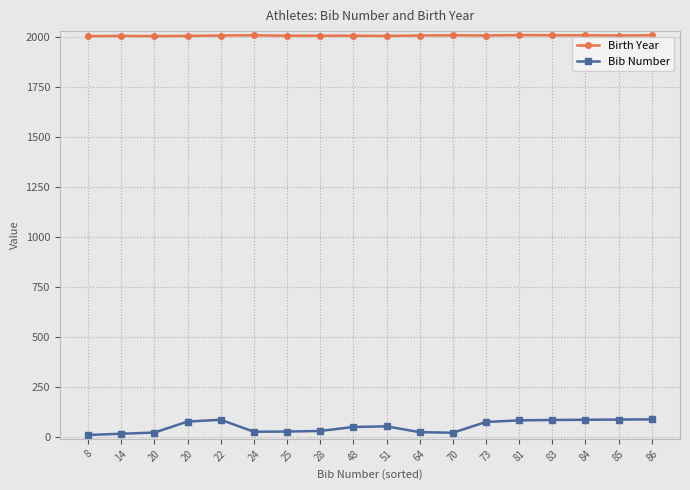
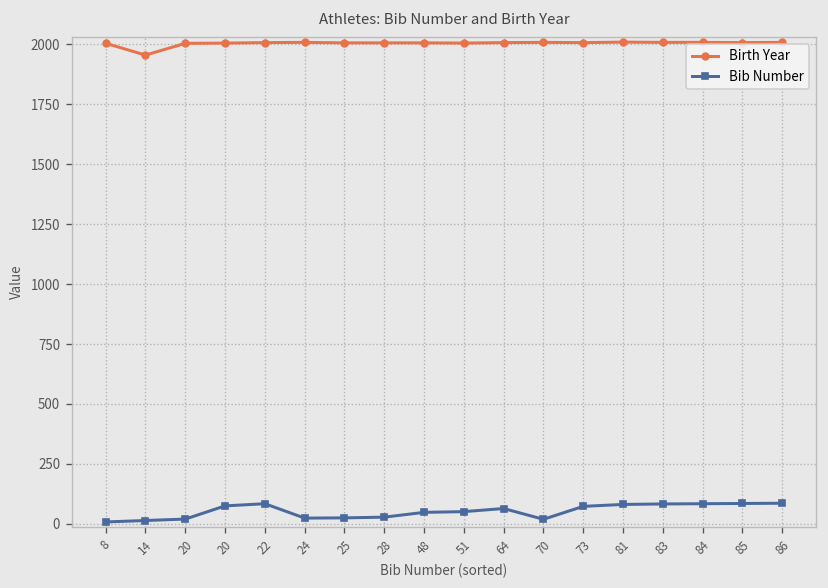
Birth Year, 14: 2010 -> 1960
Bib Number, 64: 20 -> 60
